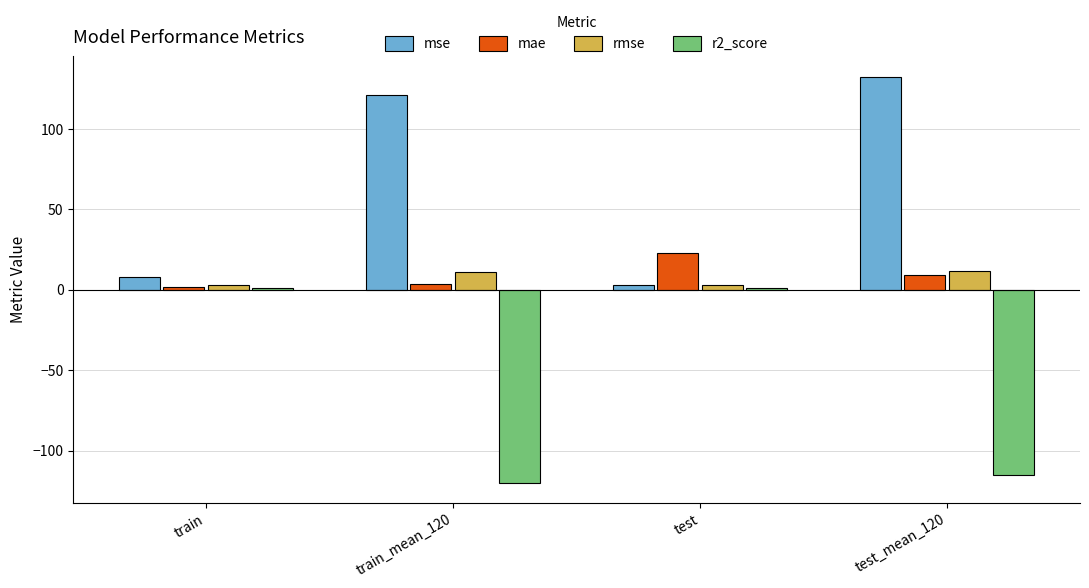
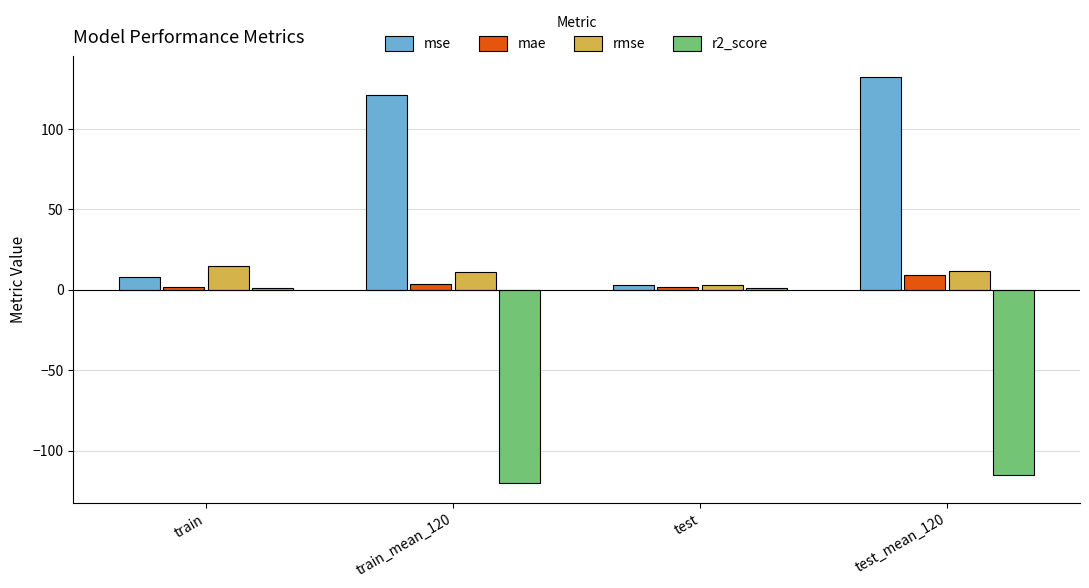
rmse, train: 3 -> 15
mae, test: 23 -> 2
